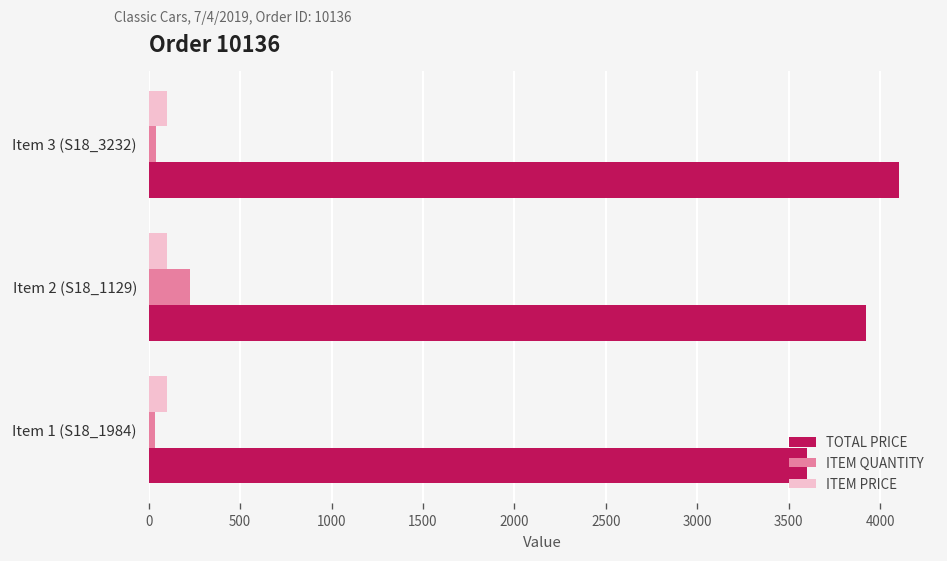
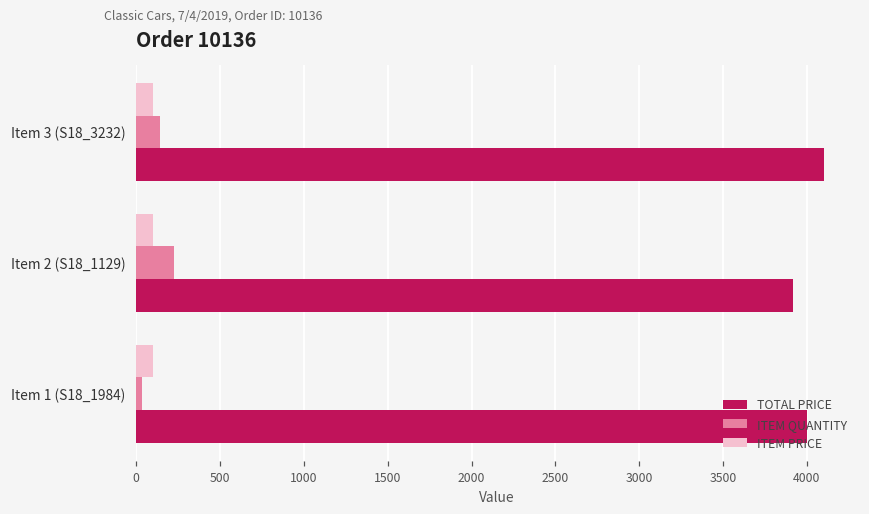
ITEM QUANTITY, Item 3 (S18_3232): 40 -> 140
TOTAL PRICE, Item 1 (S18_1984): 3600 -> 4000
